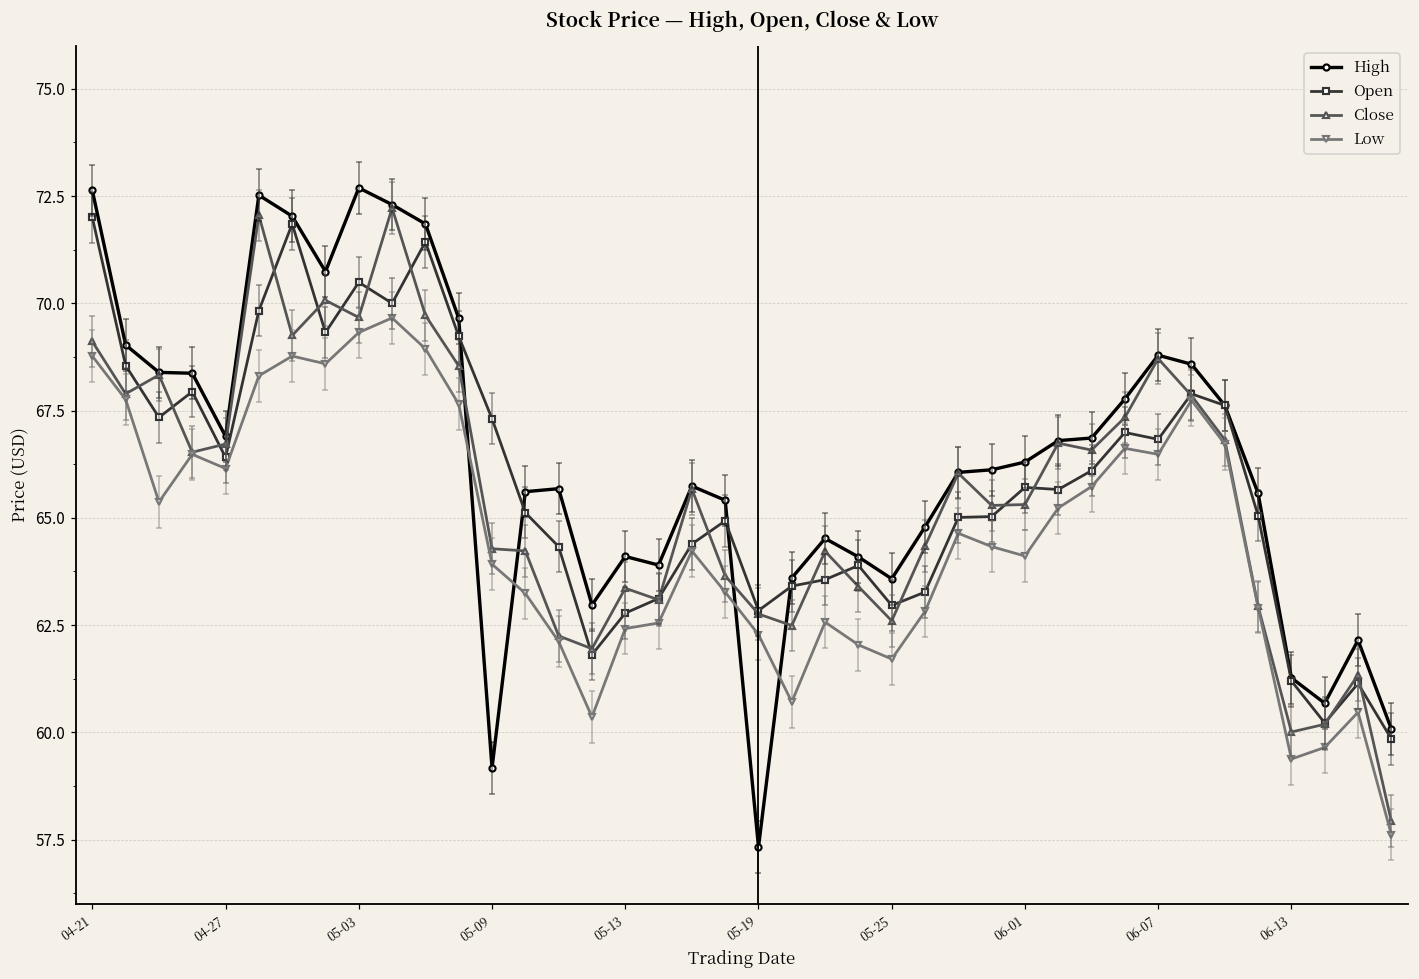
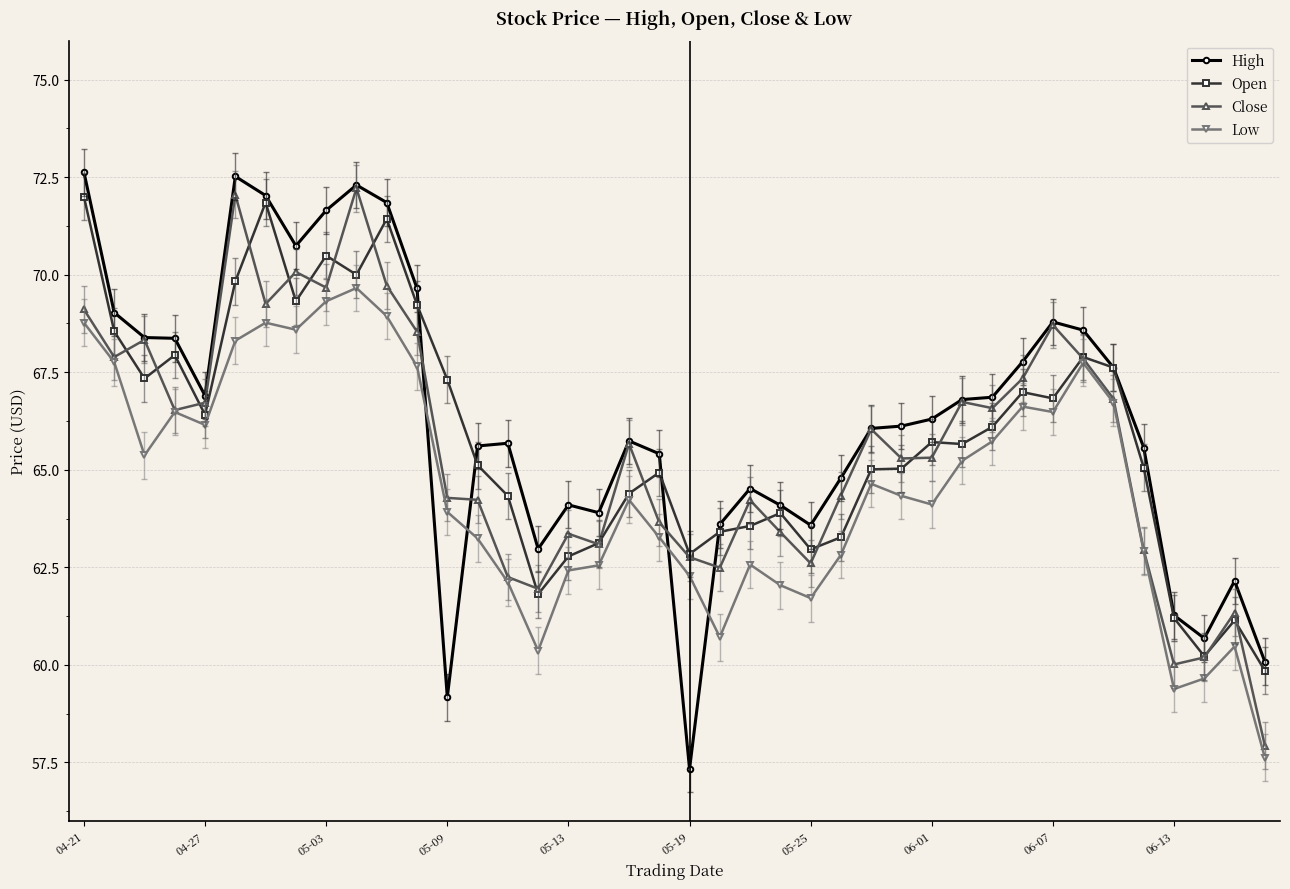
High, 05-03: 72.7 -> 71.7
